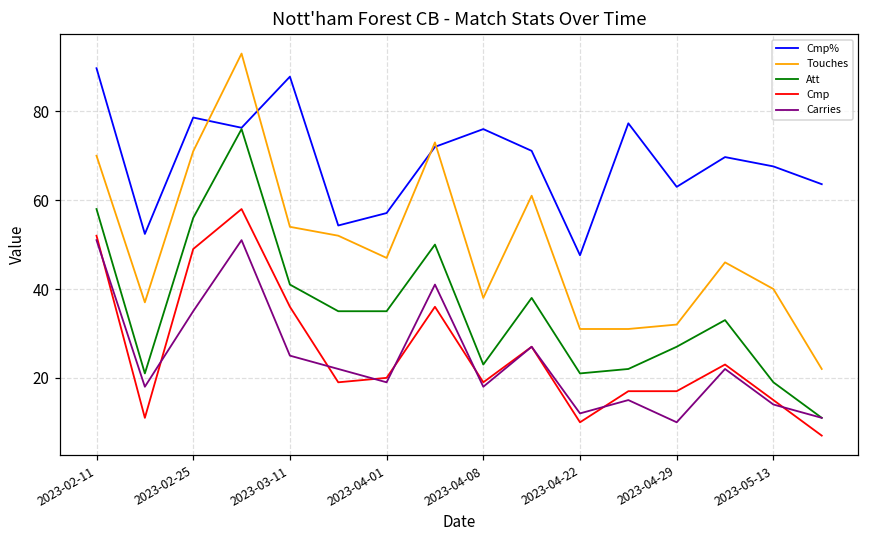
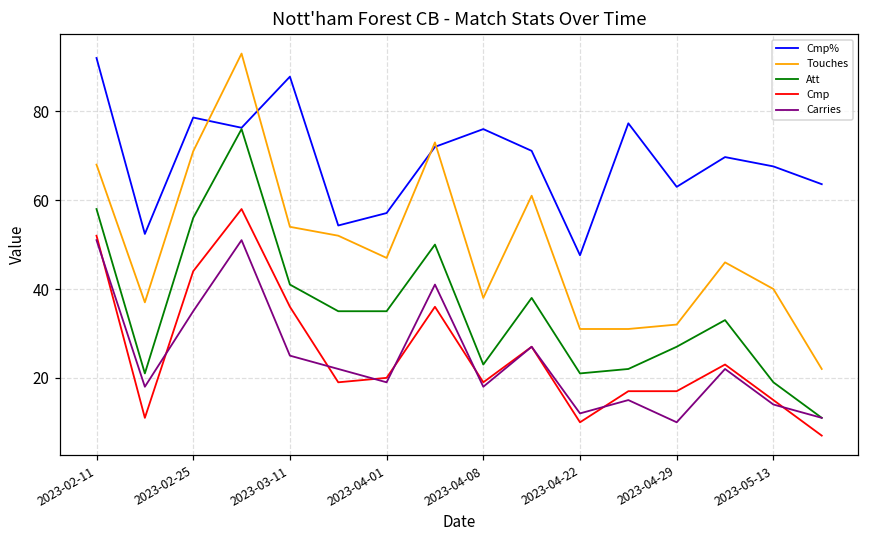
Cmp%, 2023-02-11: 90 -> 92
Touches, 2023-02-11: 70 -> 68
Cmp, 2023-02-25: 49 -> 44
